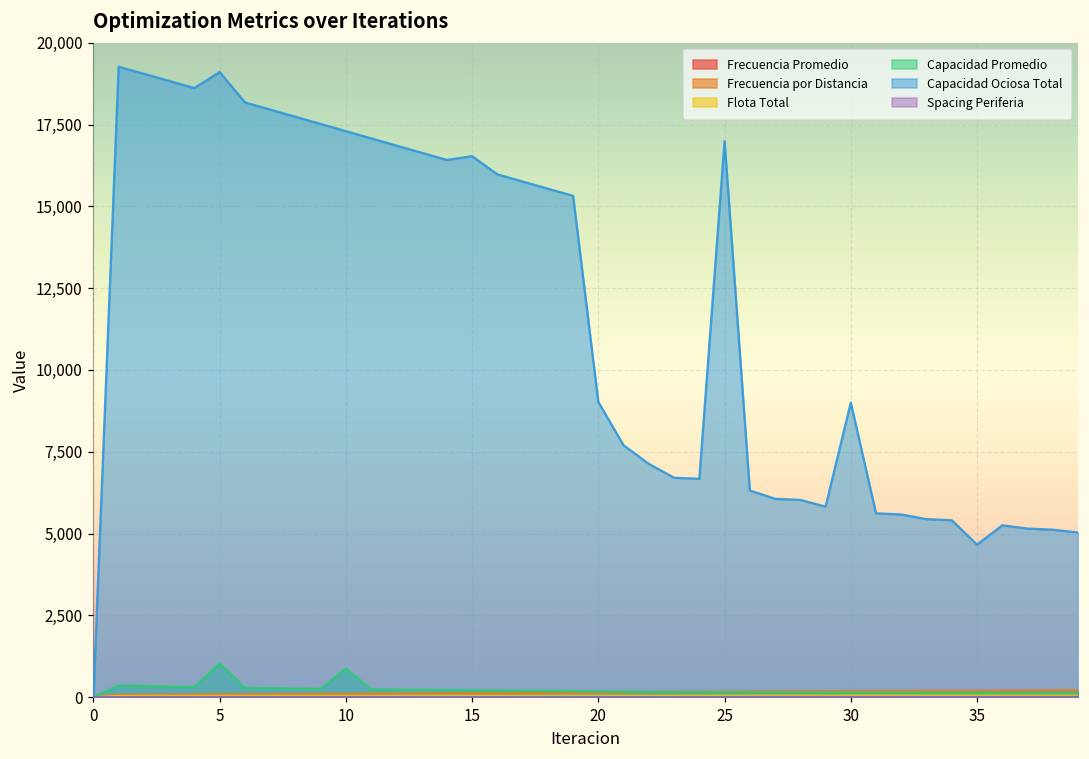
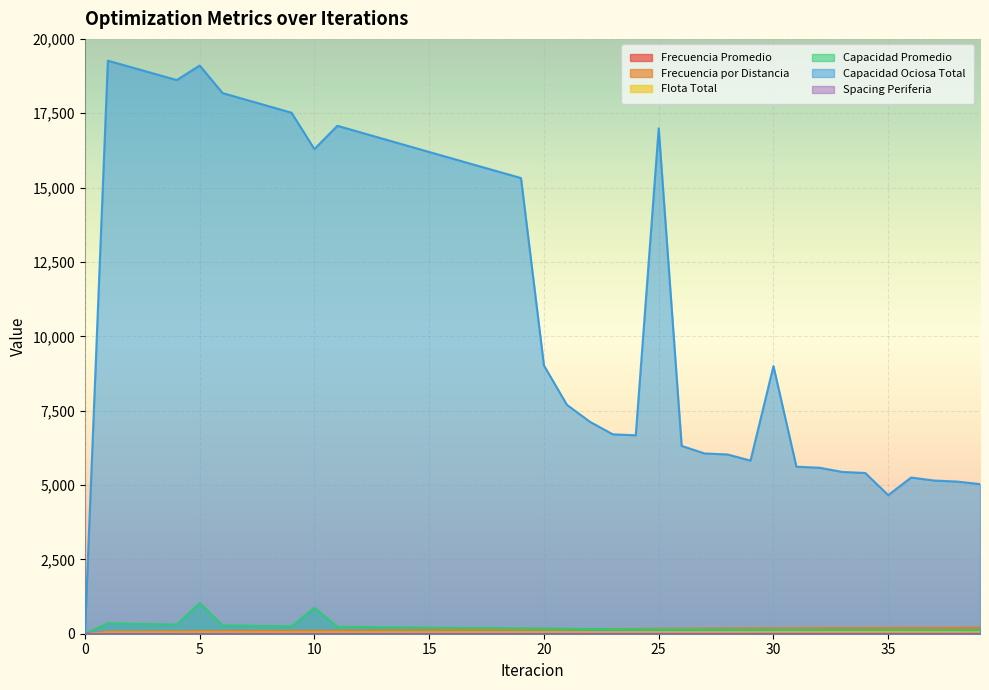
Capacidad Ociosa Total, 10: 17,300 -> 16,300
Capacidad Ociosa Total, 15: 16,500 -> 16,200
